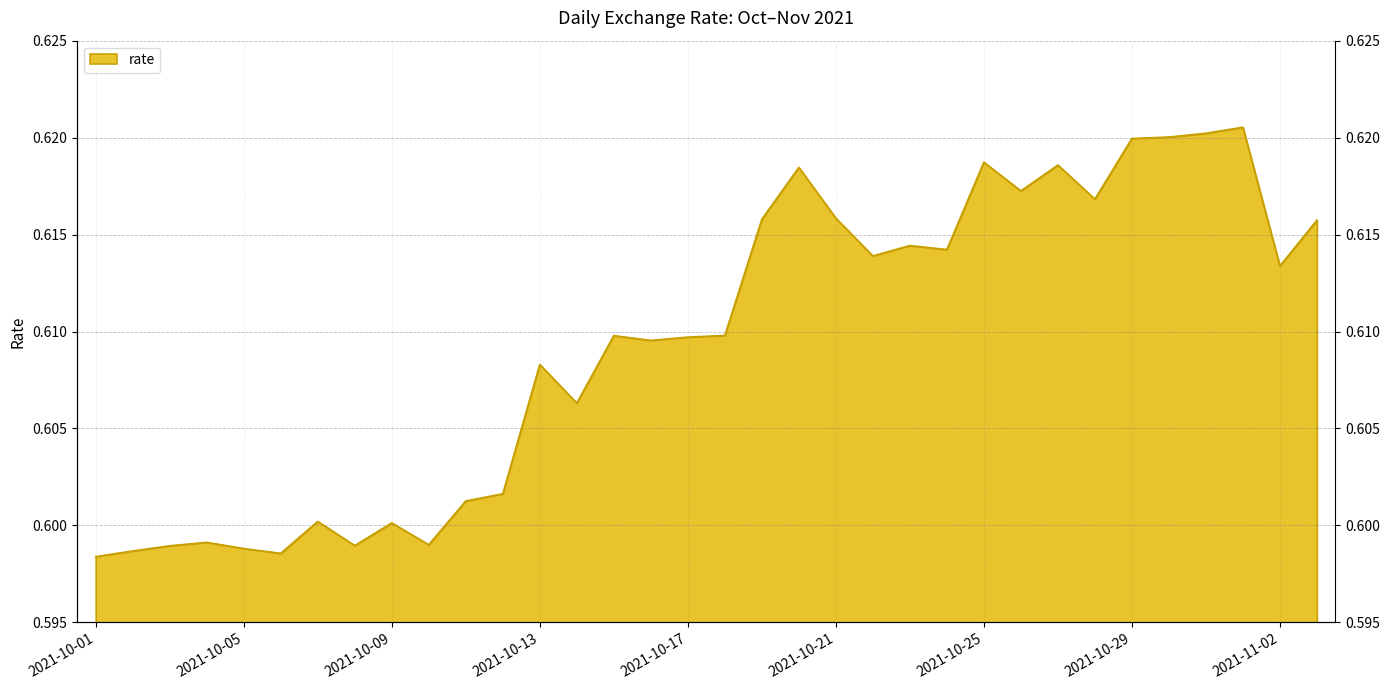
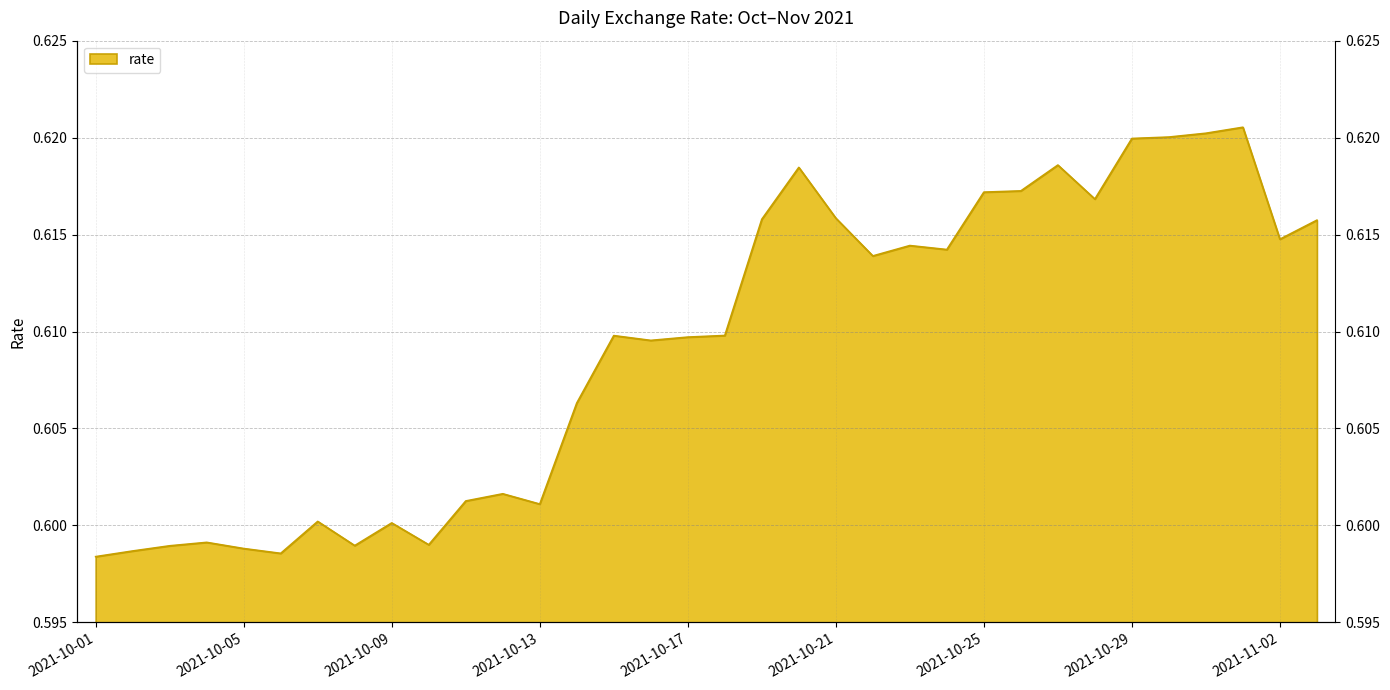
2021-10-13: 0.6083 -> 0.6011
2021-10-25: 0.6187 -> 0.6172
2021-11-02: 0.6134 -> 0.6148
